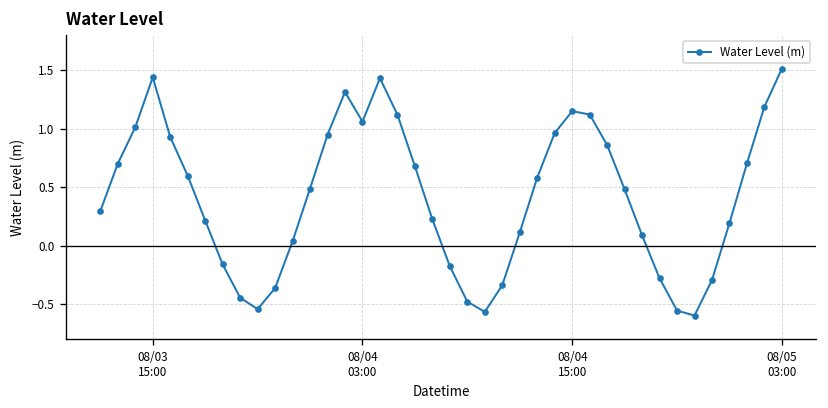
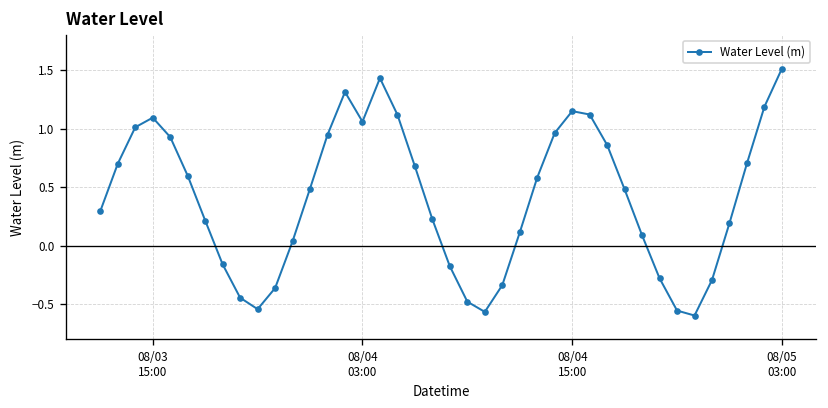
08/03 15:00: 1.4 -> 1.1
